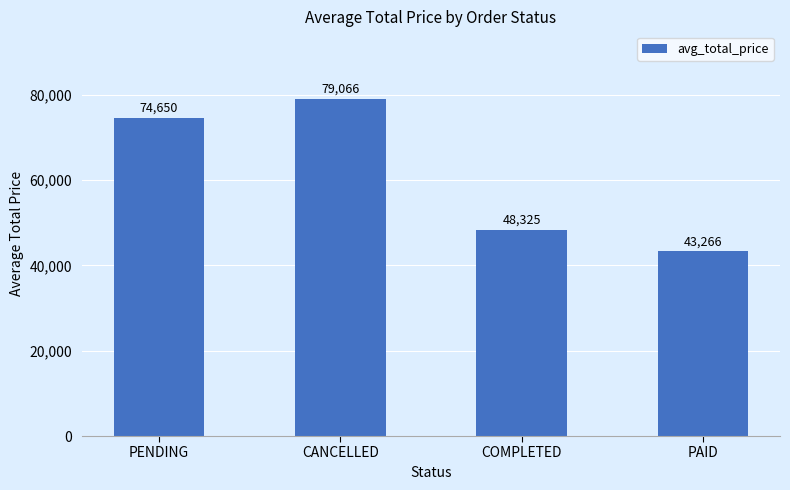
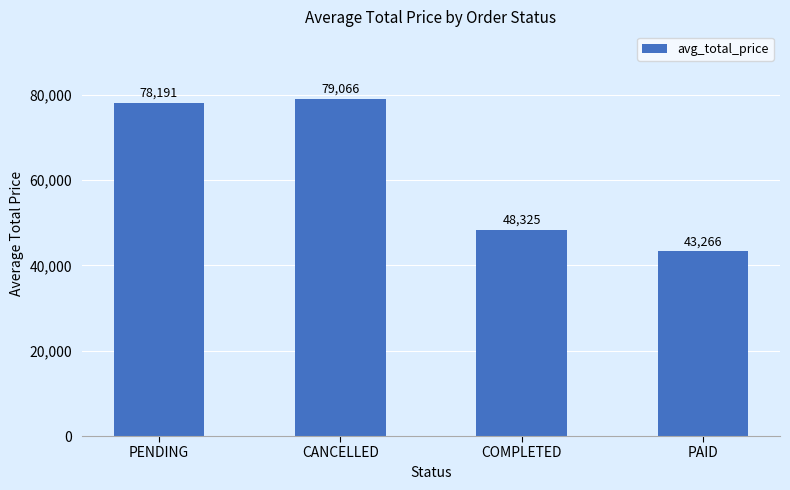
PENDING: 74,650 -> 78,191
